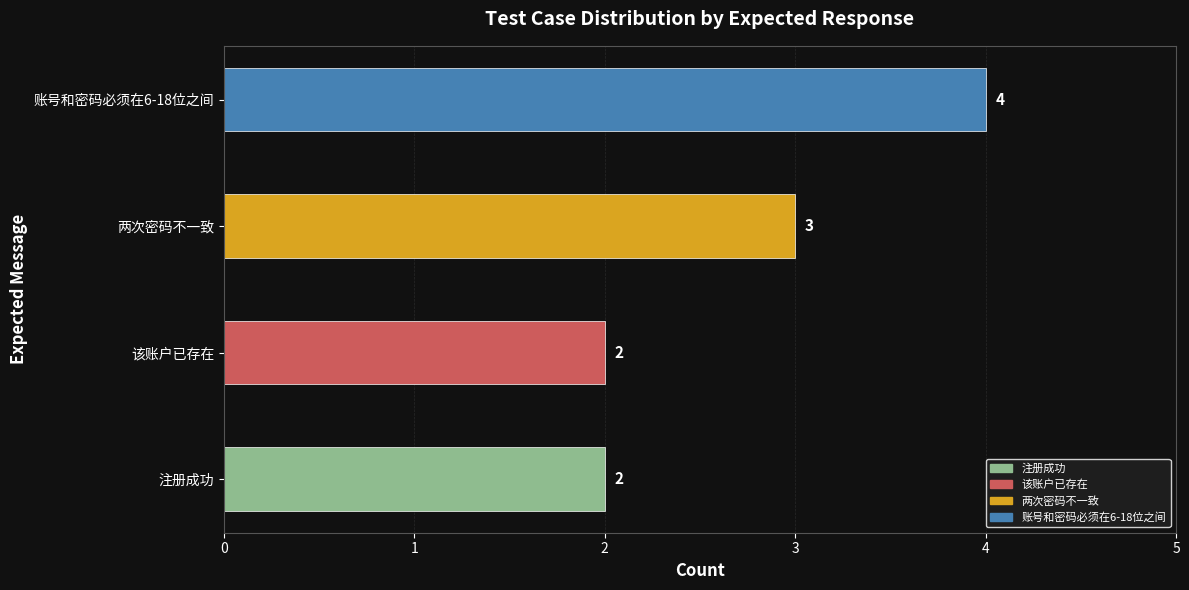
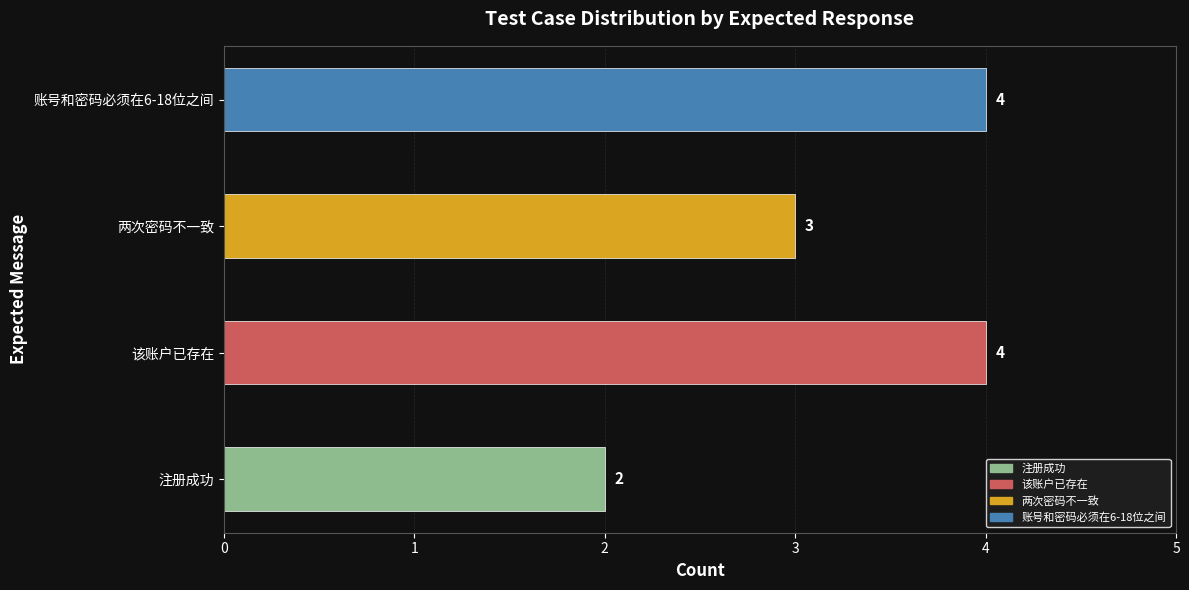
该账户已存在: 2 -> 4
